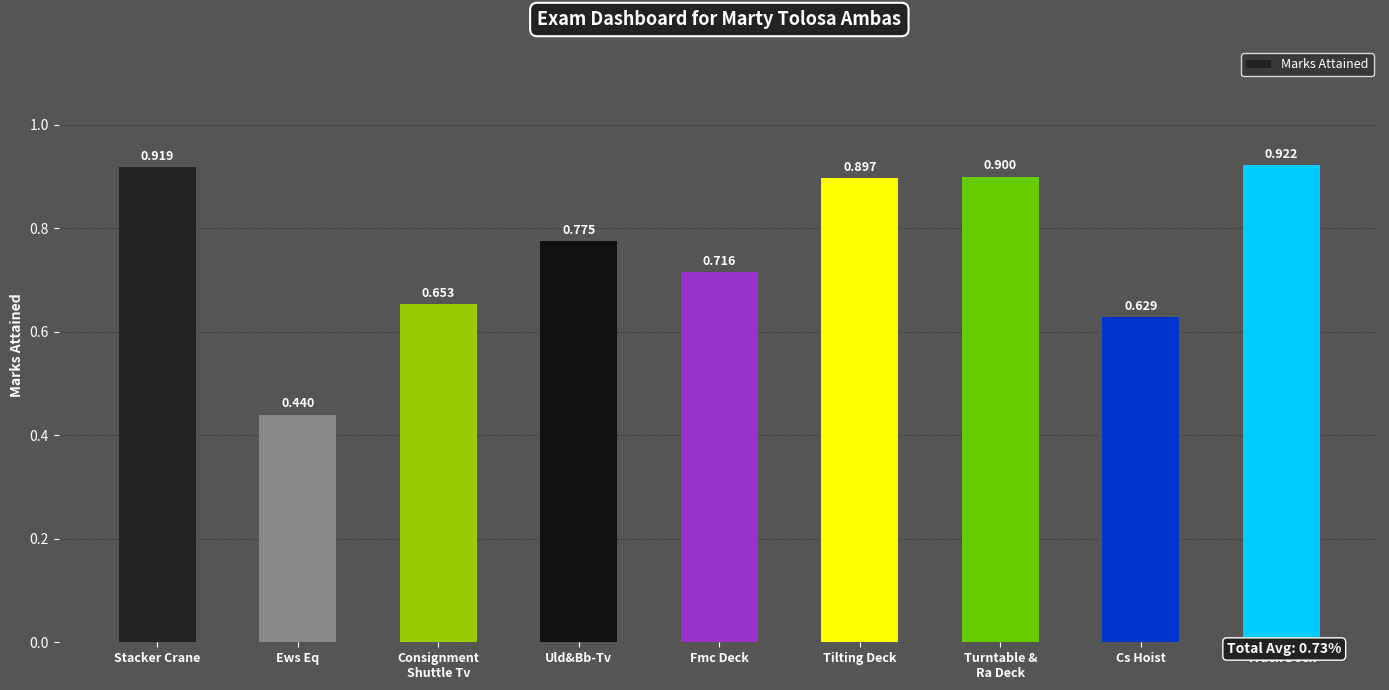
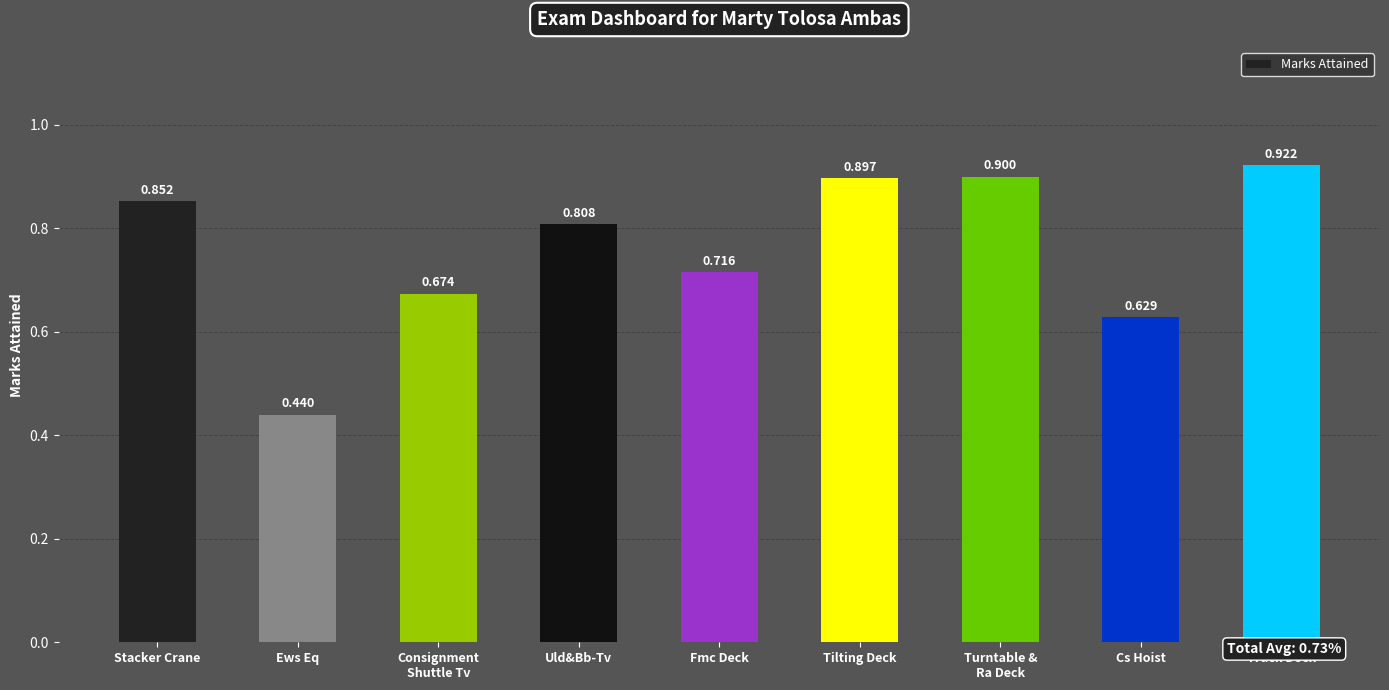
Stacker Crane: 0.919 -> 0.852
Consignment Shuttle Tv: 0.653 -> 0.674
Uld&Bb-Tv: 0.775 -> 0.808
